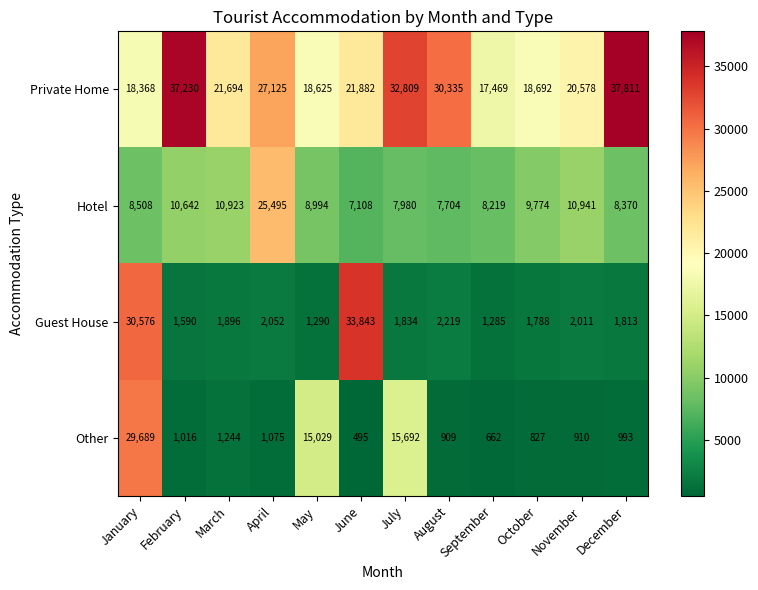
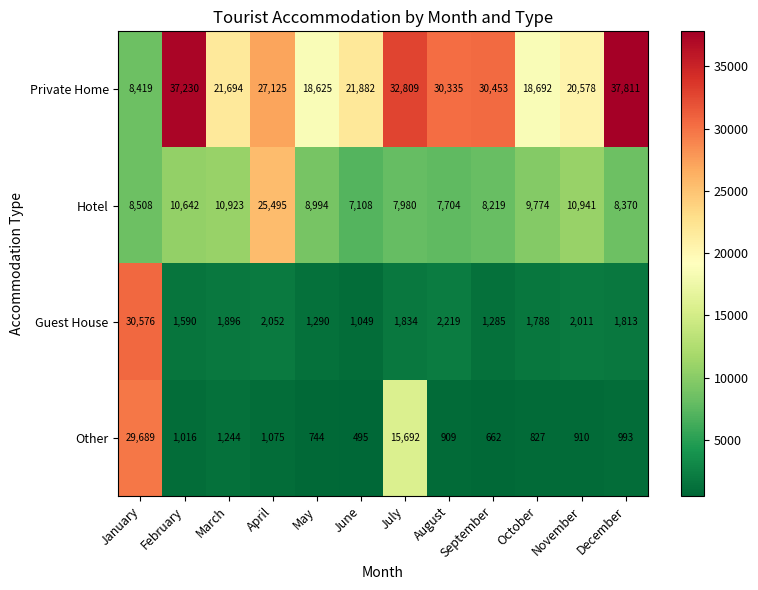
Private Home, January: 18,368 -> 8,419
Private Home, September: 17,469 -> 30,453
Guest House, June: 33,843 -> 1,049
Other, May: 15,029 -> 744
